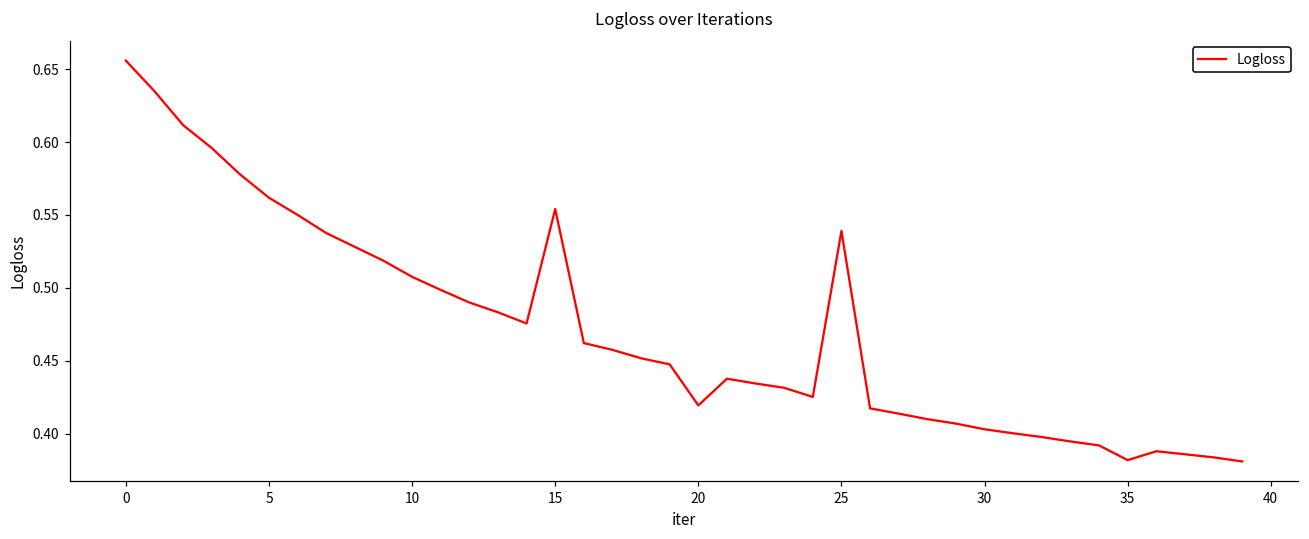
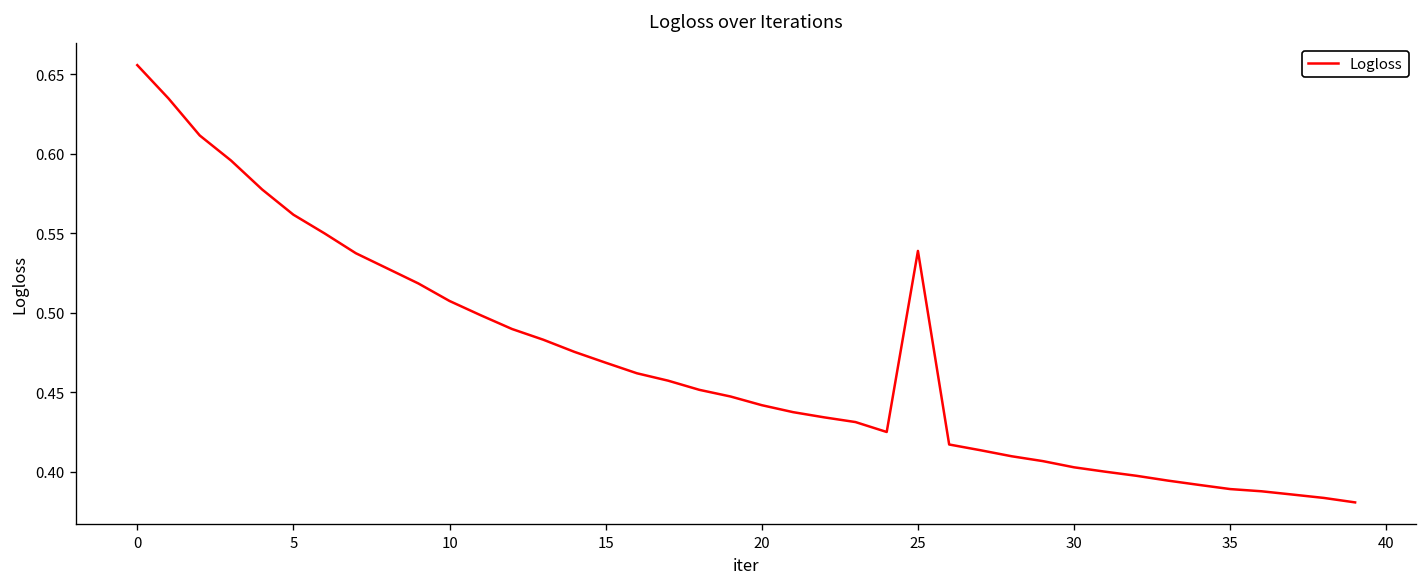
15: 0.554 -> 0.469
20: 0.419 -> 0.442
35: 0.382 -> 0.389
